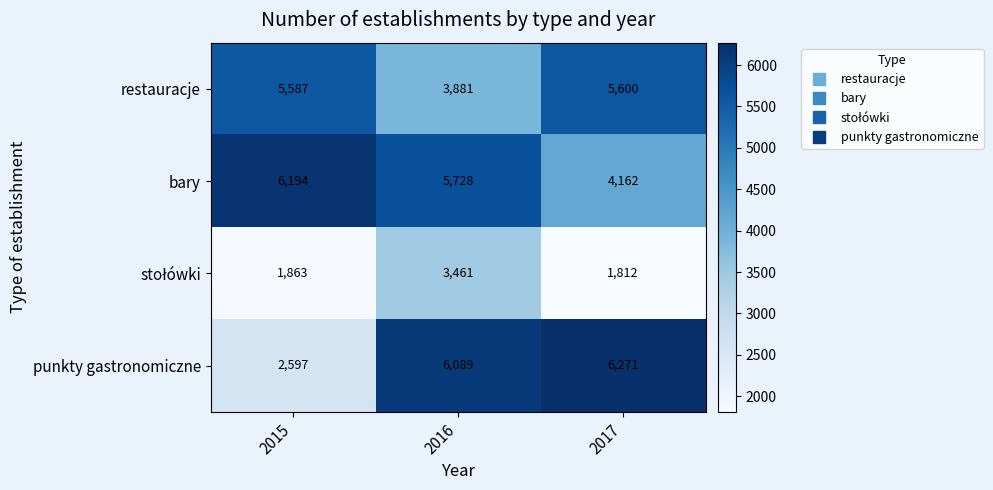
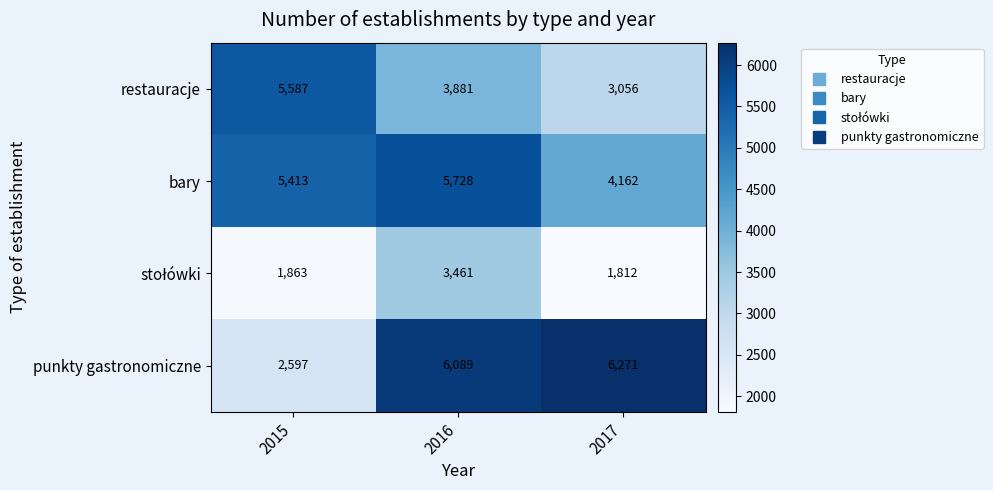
restauracje, 2017: 5,600 -> 3,056
bary, 2015: 6,194 -> 5,413
